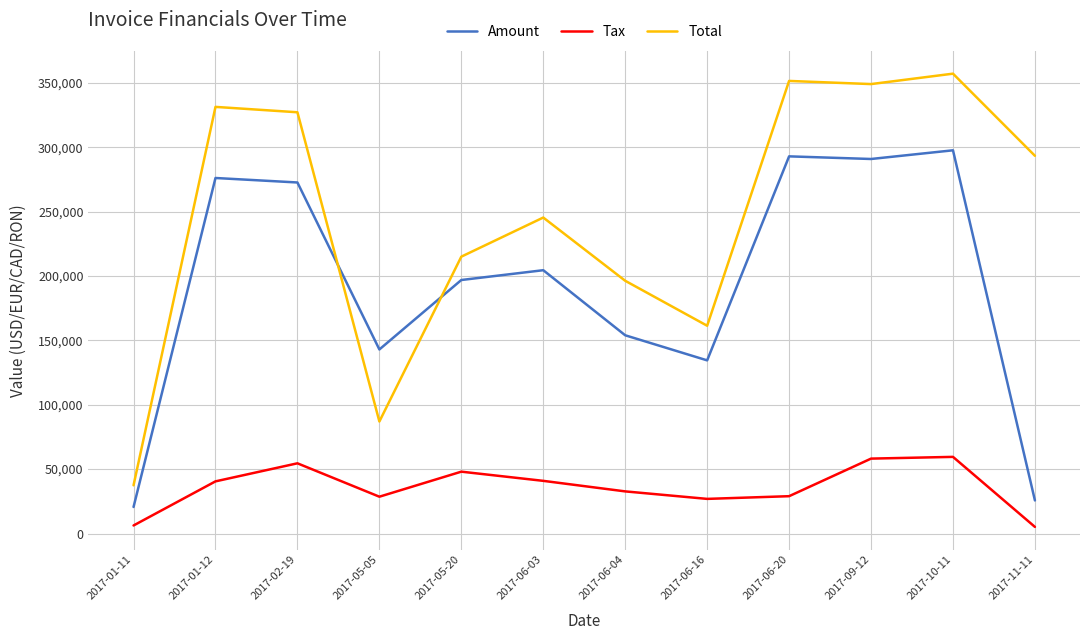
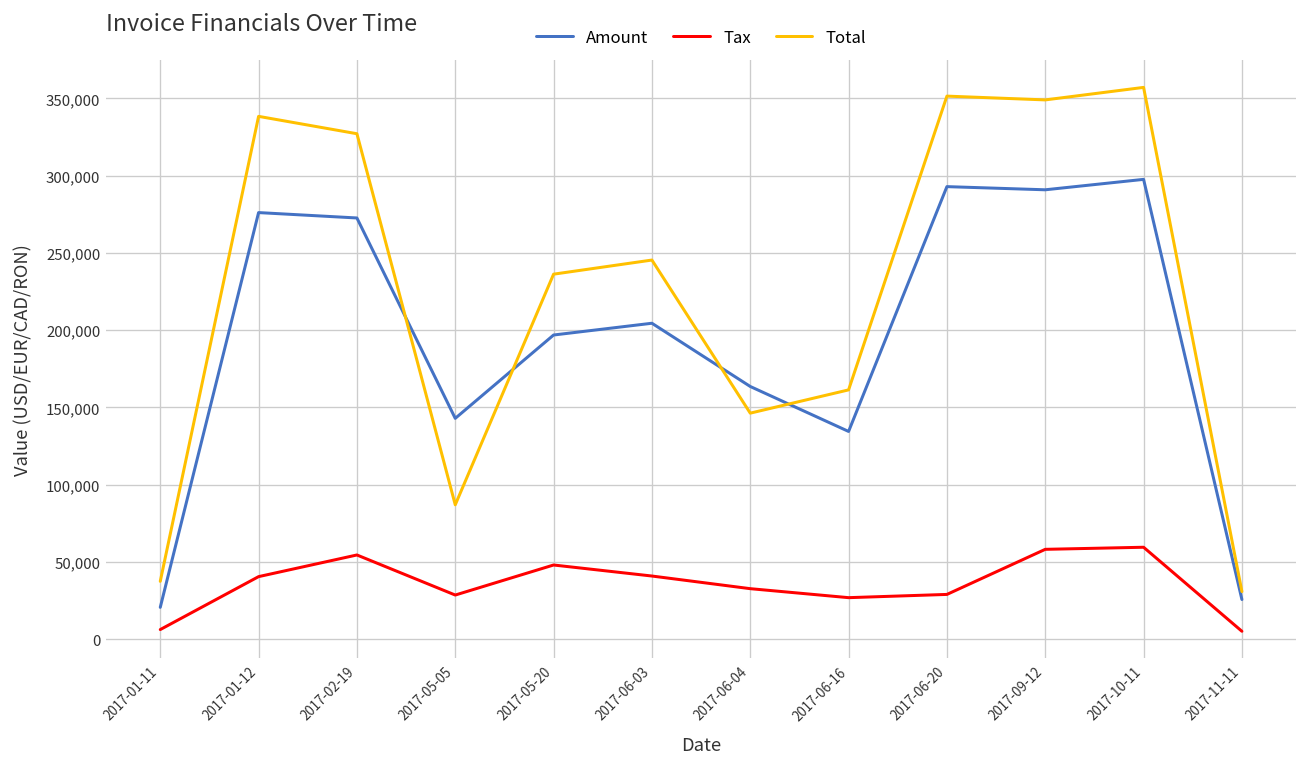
Total, 2017-01-12: 331,000 -> 338,000
Total, 2017-05-20: 215,000 -> 236,000
Amount, 2017-06-04: 154,000 -> 164,000
Total, 2017-06-04: 196,000 -> 146,000
Total, 2017-11-11: 293,000 -> 31,000
